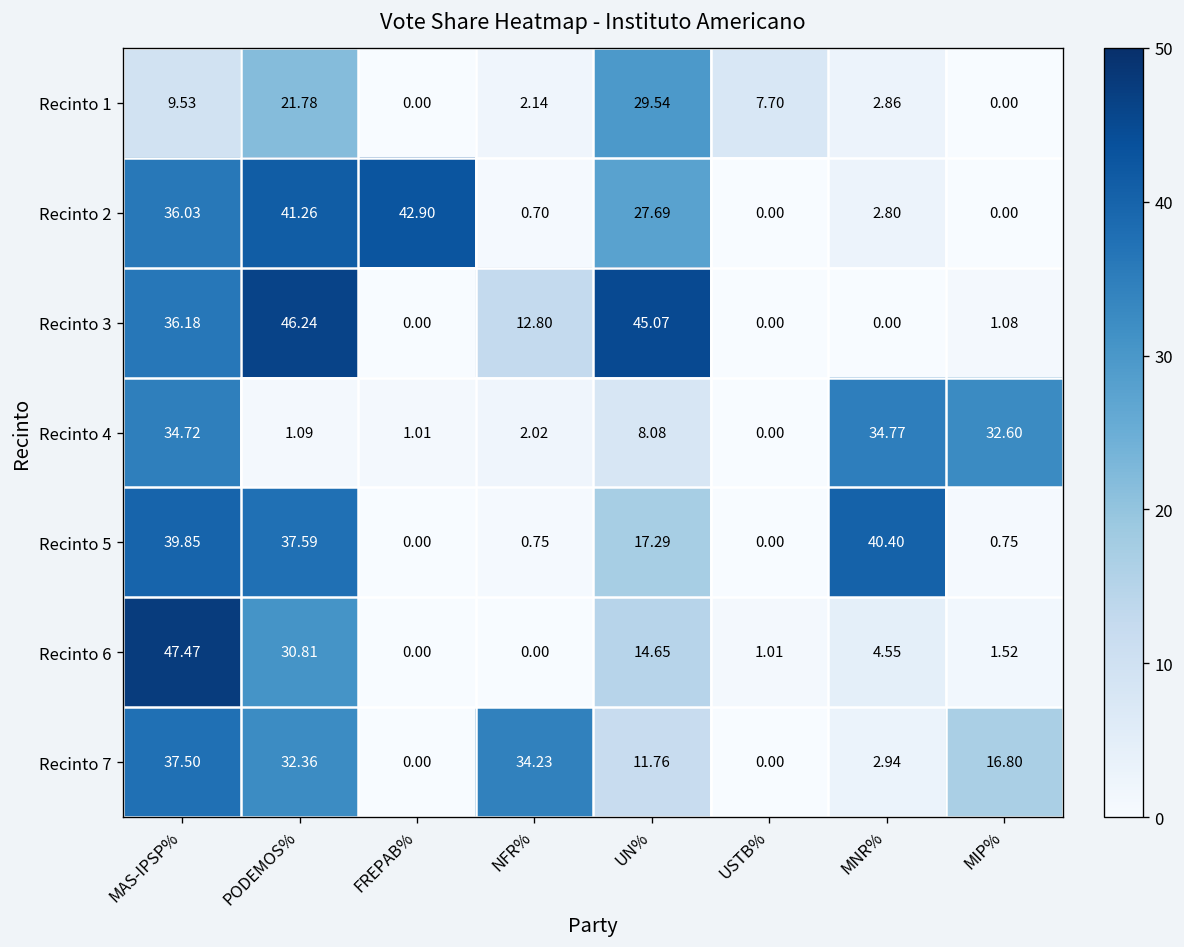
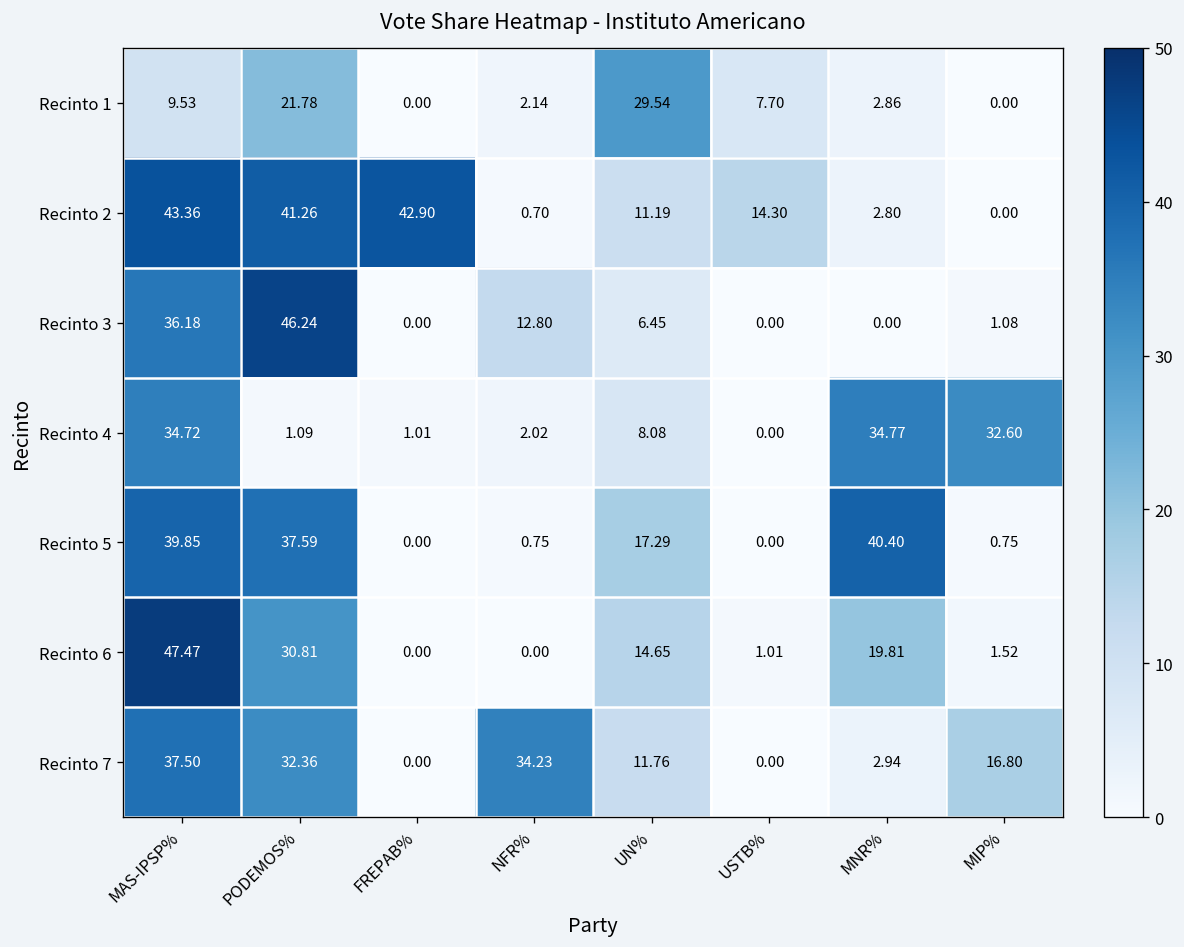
Recinto 2, MAS-IPSP%: 36.03 -> 43.36
Recinto 2, UN%: 27.69 -> 11.19
Recinto 2, USTB%: 0.00 -> 14.30
Recinto 3, UN%: 45.07 -> 6.45
Recinto 6, MNR%: 4.55 -> 19.81
